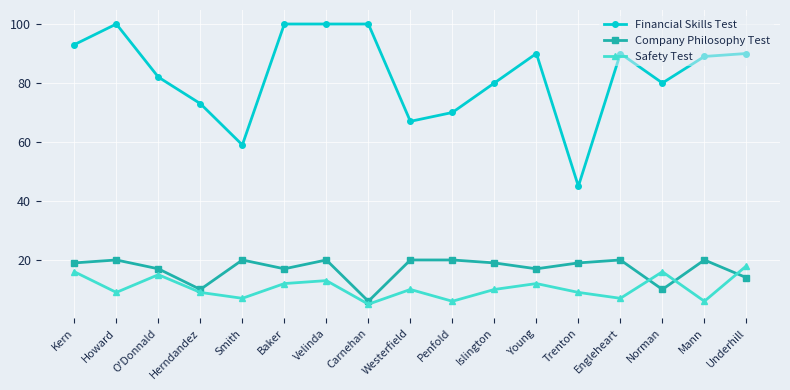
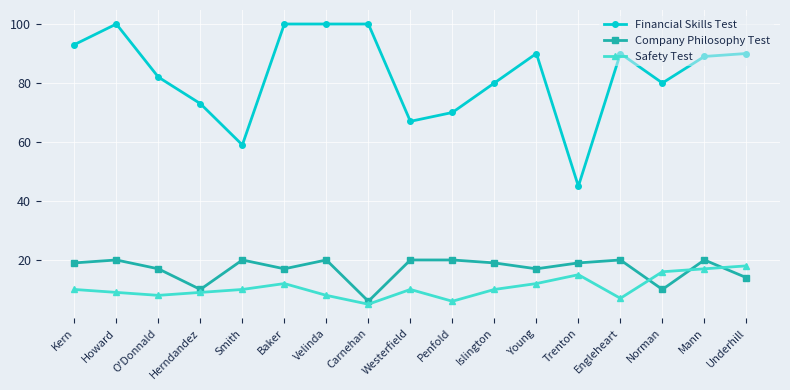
Safety Test, Kern: 16 -> 10
Safety Test, O'Donnald: 15 -> 8
Safety Test, Smith: 7 -> 10
Safety Test, Velinda: 13 -> 8
Safety Test, Trenton: 9 -> 15
Safety Test, Mann: 6 -> 17
